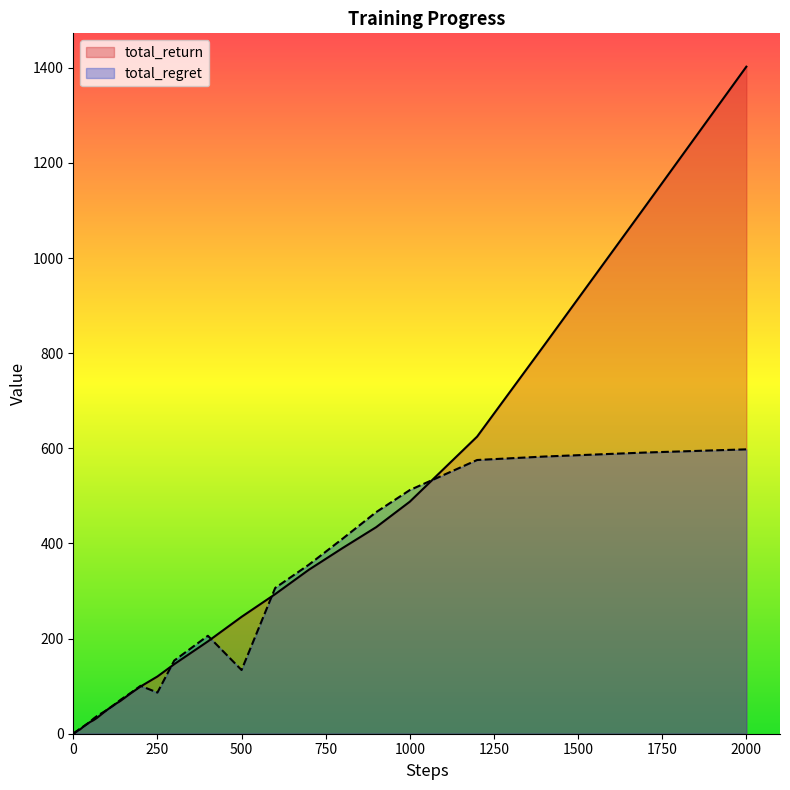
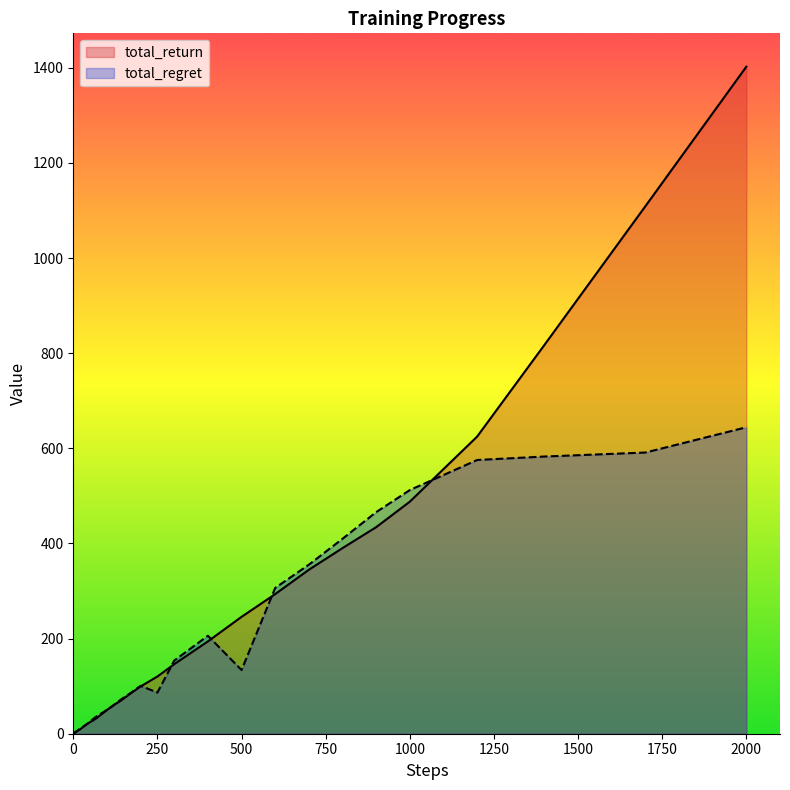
total_regret, 2000: 600 -> 640
